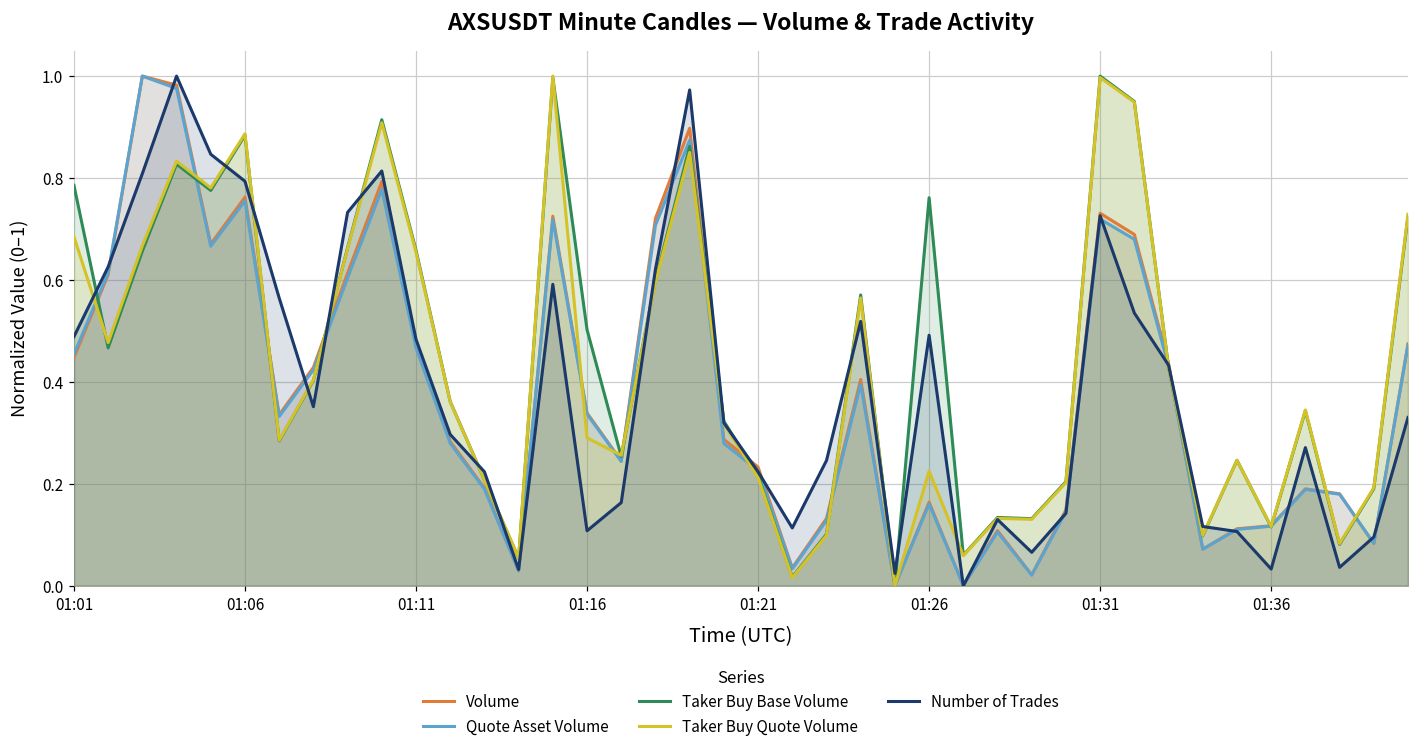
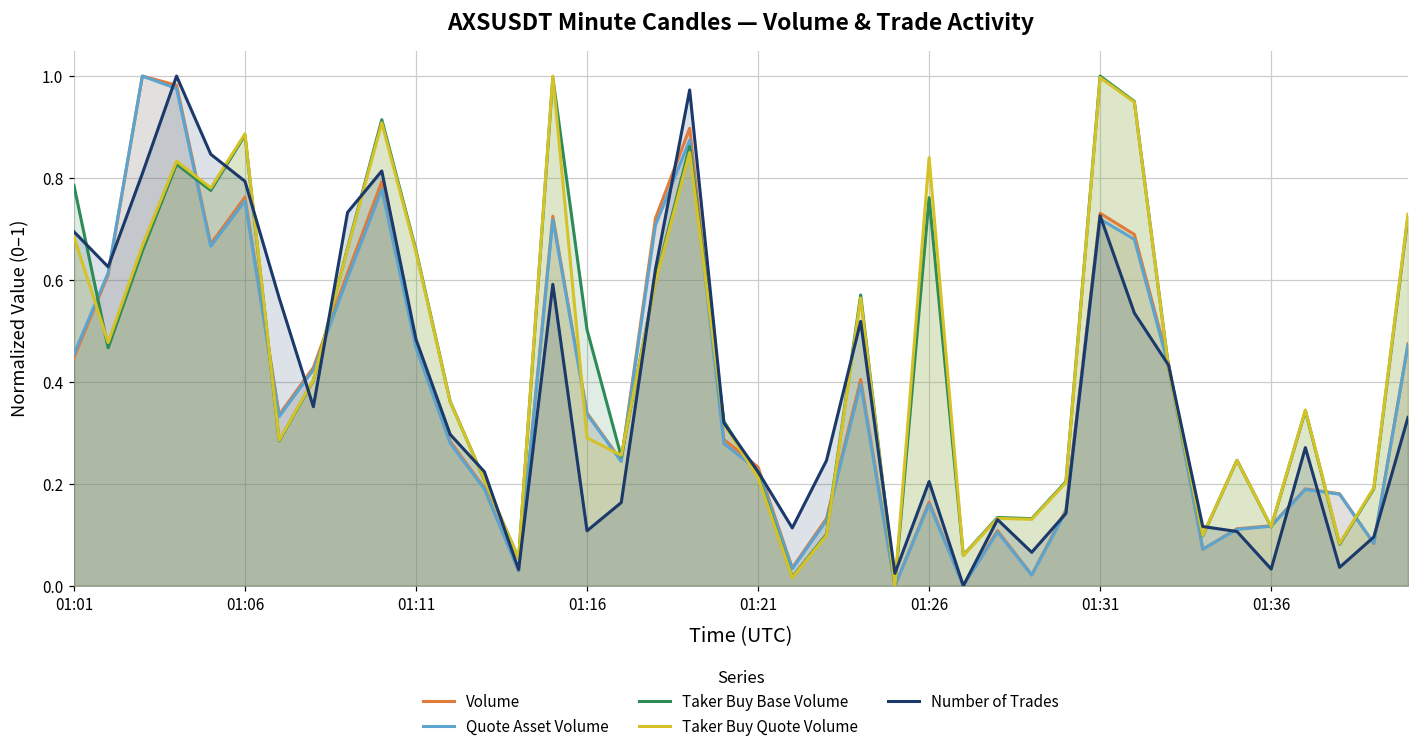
Number of Trades, 01:01: 0.49 -> 0.69
Taker Buy Quote Volume, 01:26: 0.22 -> 0.84
Number of Trades, 01:26: 0.49 -> 0.20
